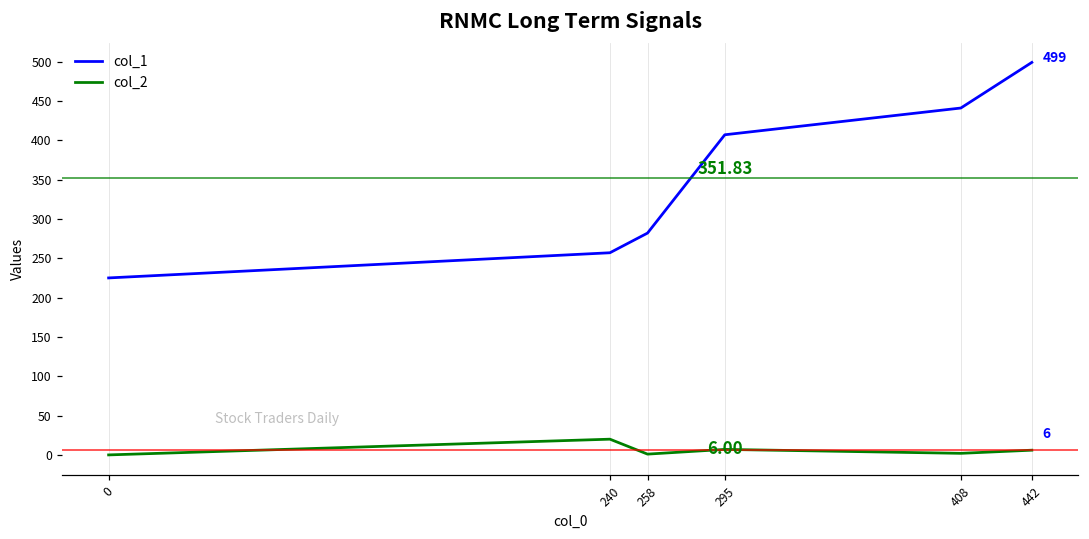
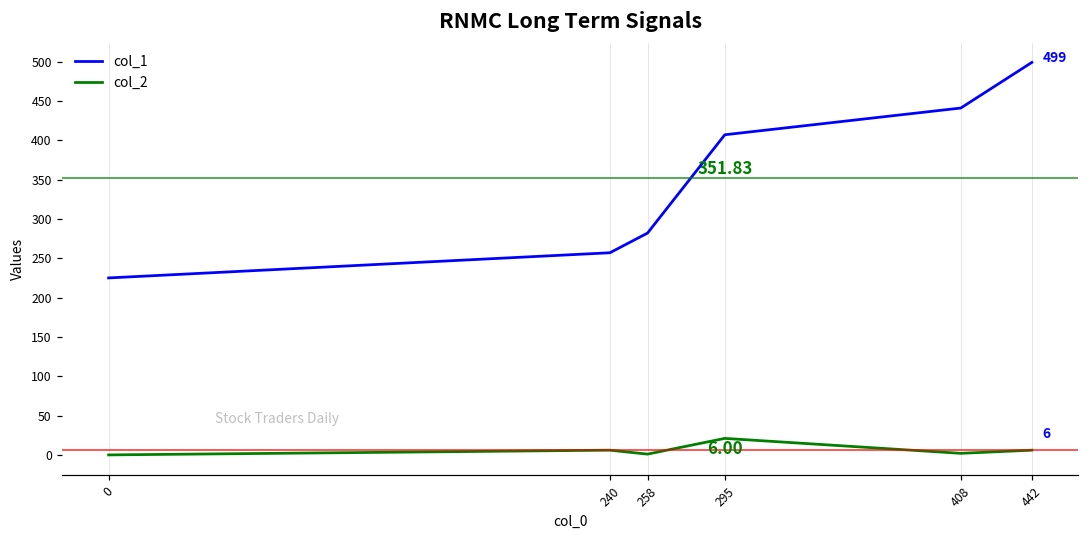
col_2, 240: 20 -> 10
col_2, 295: 10 -> 20
